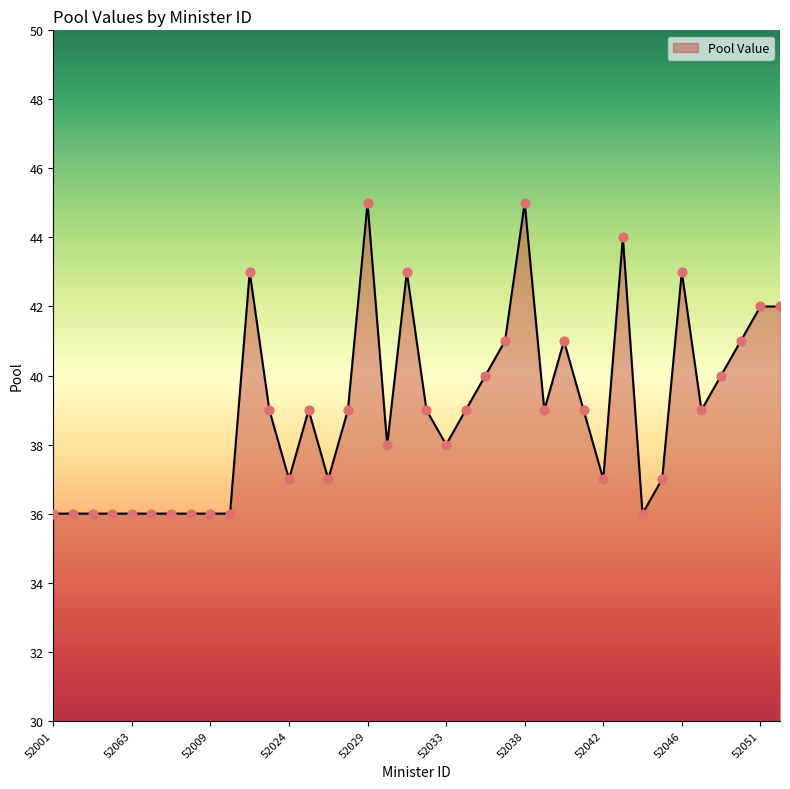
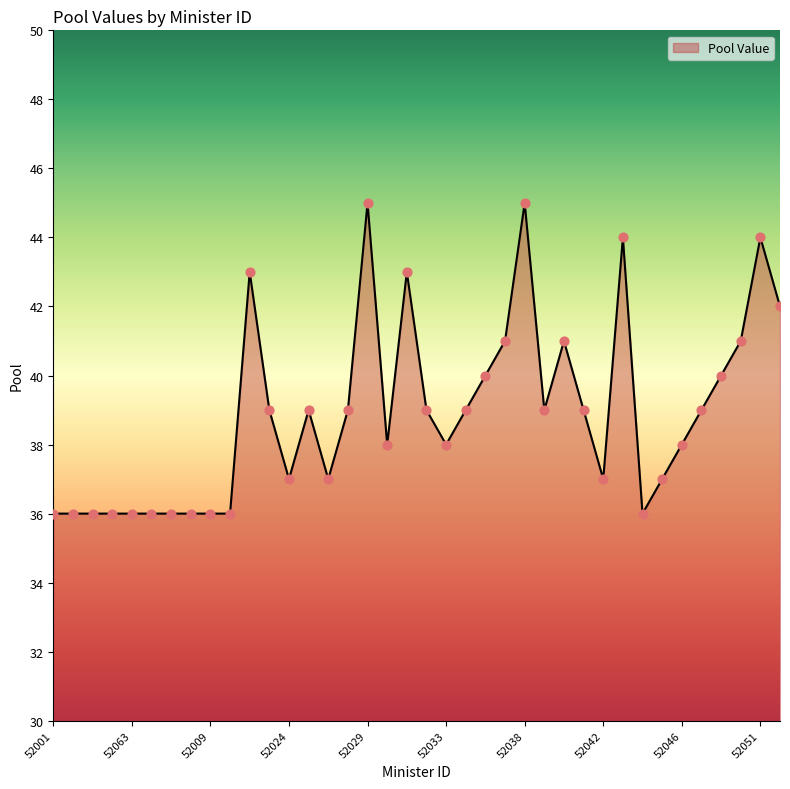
52046: 43 -> 38
52051: 42 -> 44
